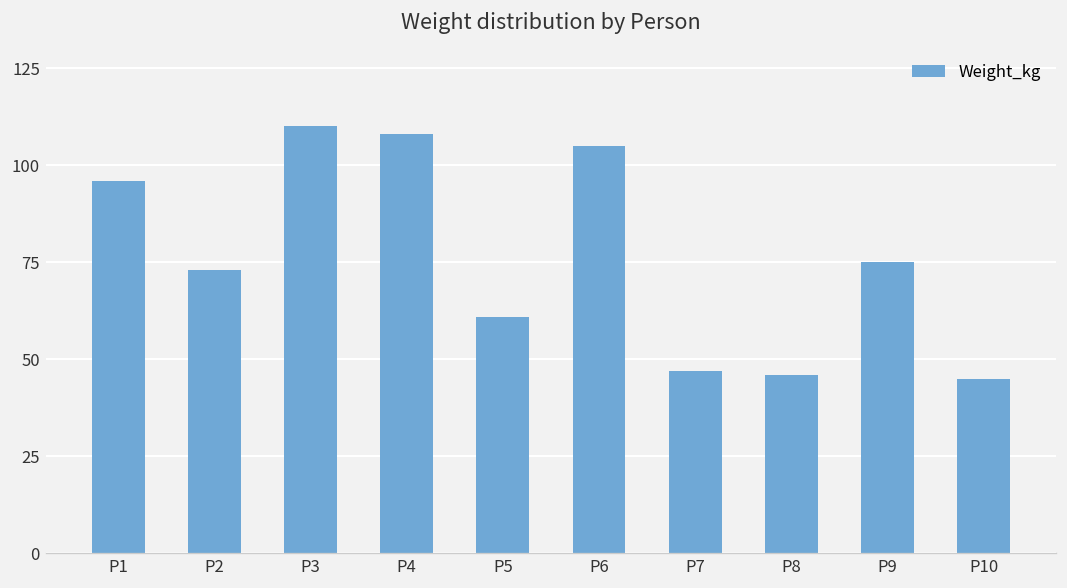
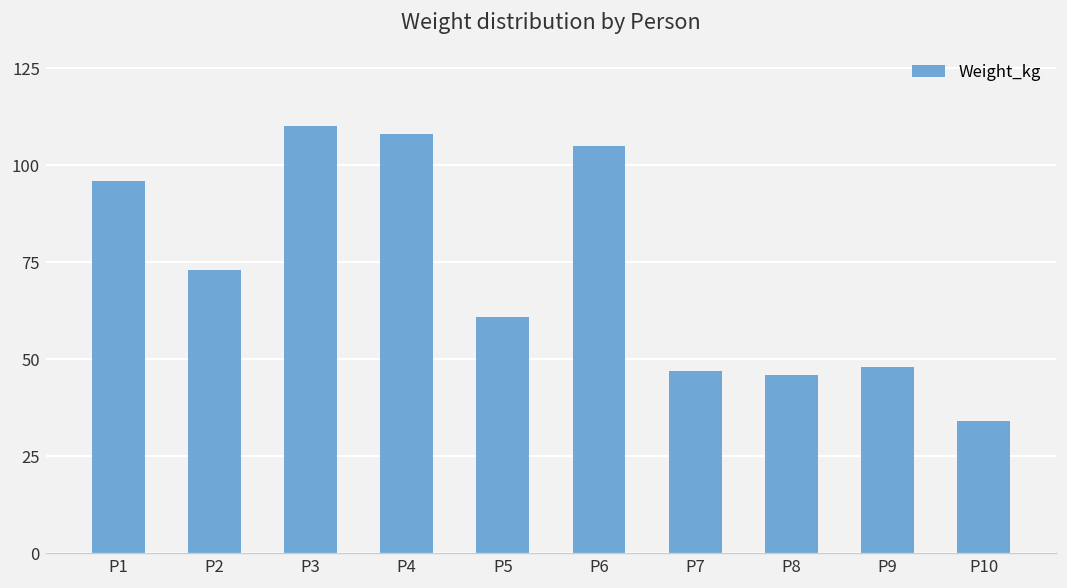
P9: 75 -> 48
P10: 45 -> 34
